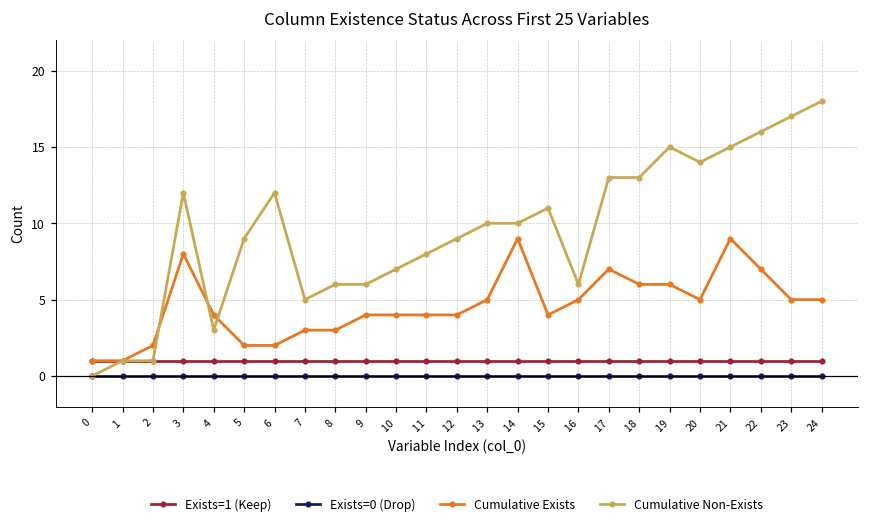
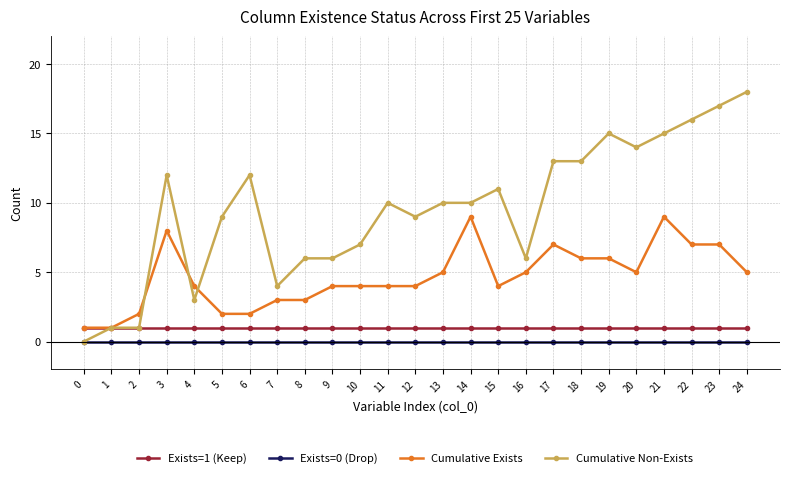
Cumulative Non-Exists, 7: 5 -> 4
Cumulative Non-Exists, 11: 8 -> 10
Cumulative Exists, 23: 5 -> 7
